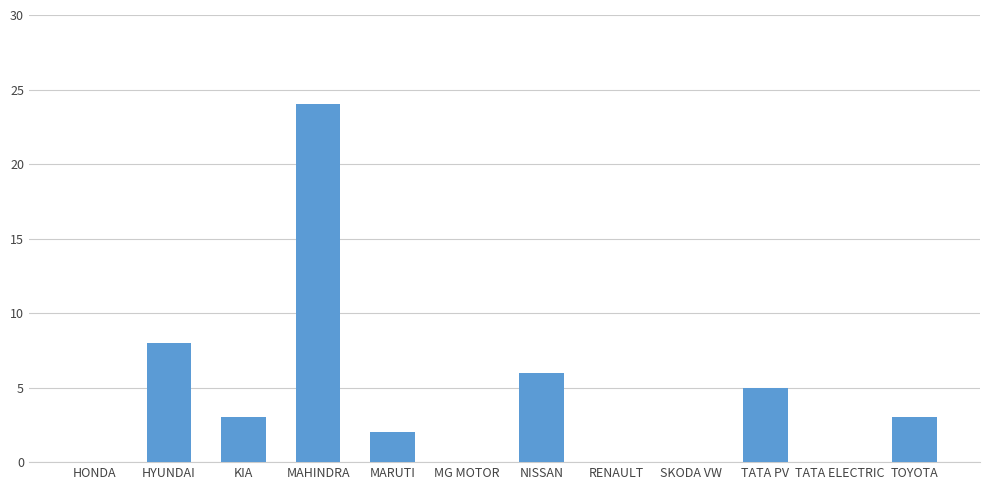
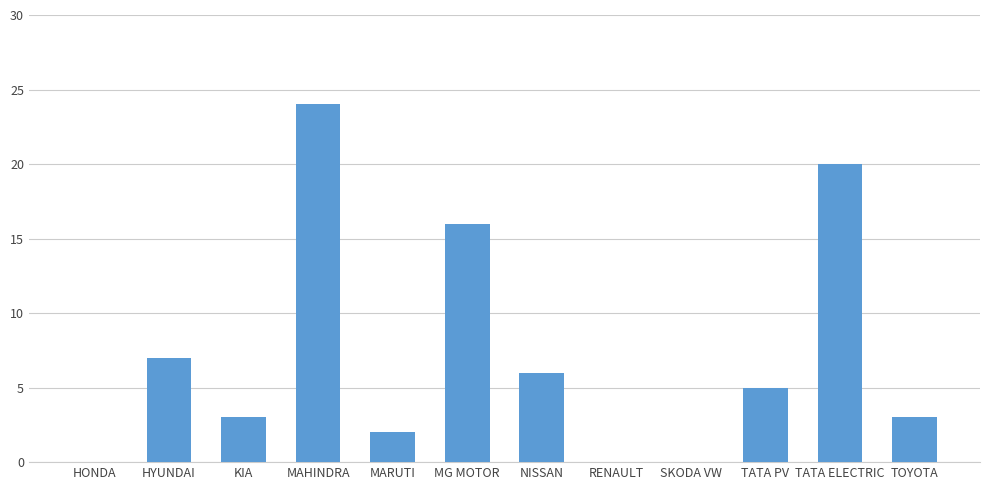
HYUNDAI: 8 -> 7
MG MOTOR: 0 -> 16
TATA ELECTRIC: 0 -> 20
